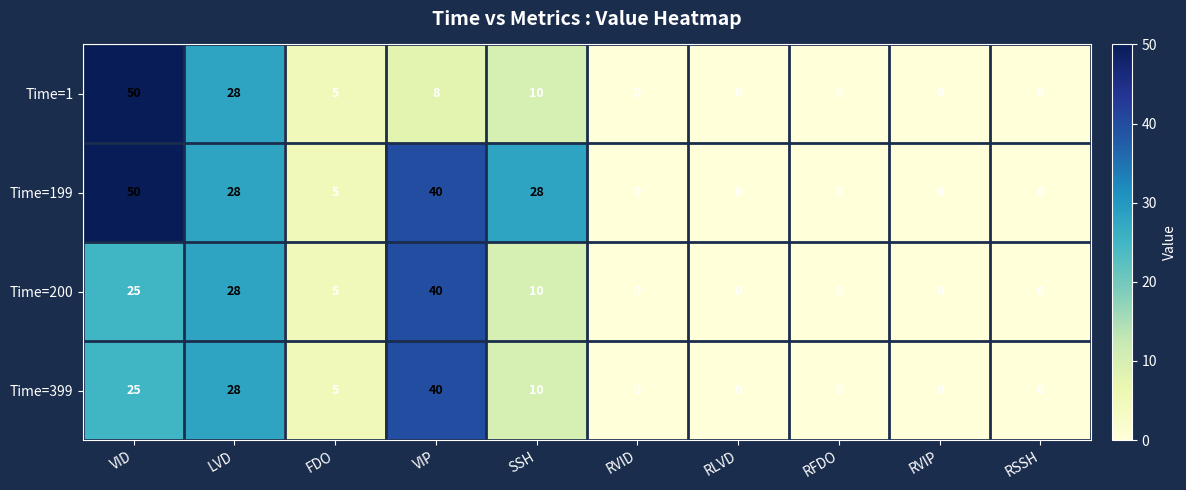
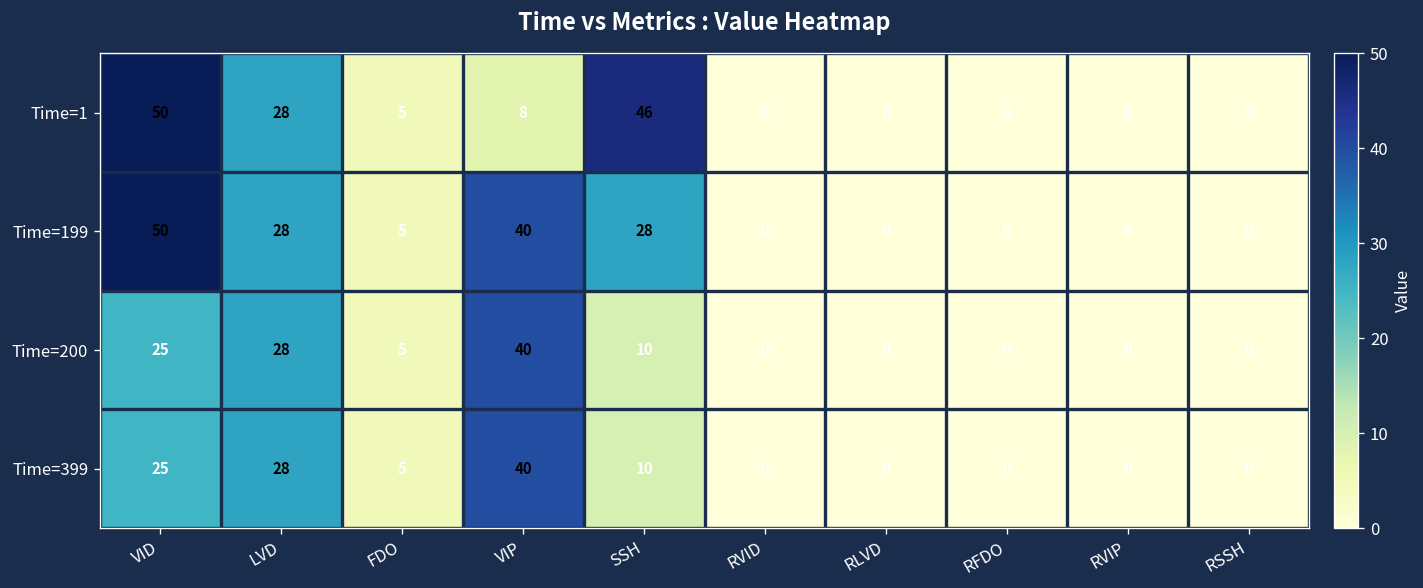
Time=1, SSH: 10 -> 46
